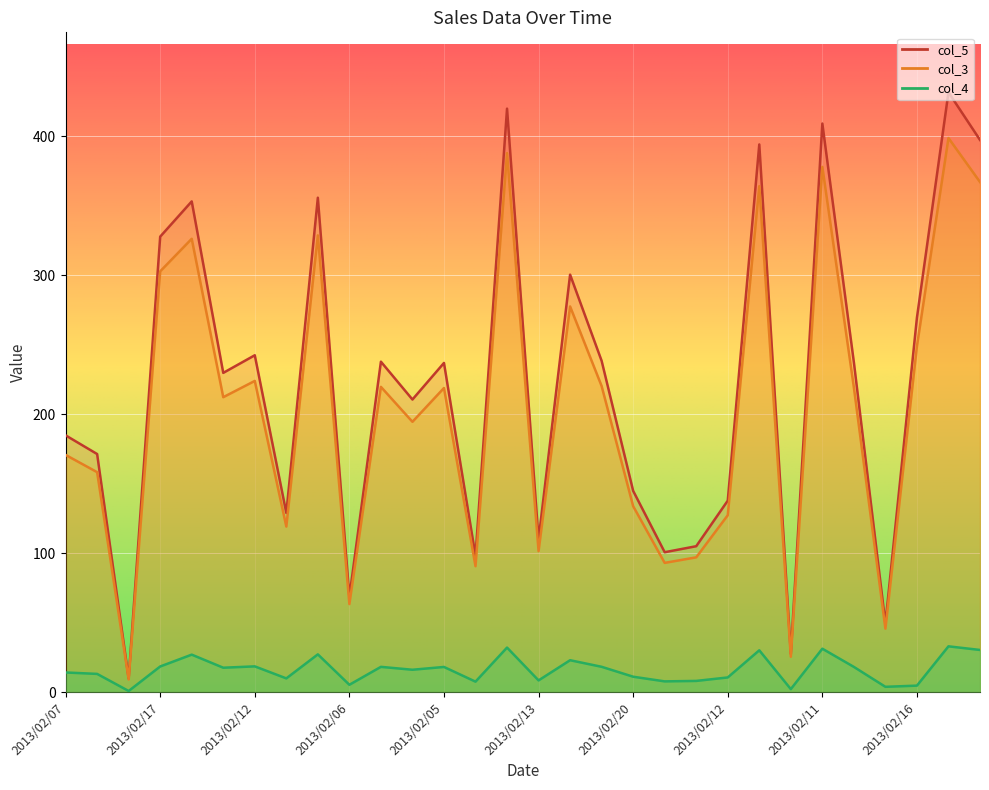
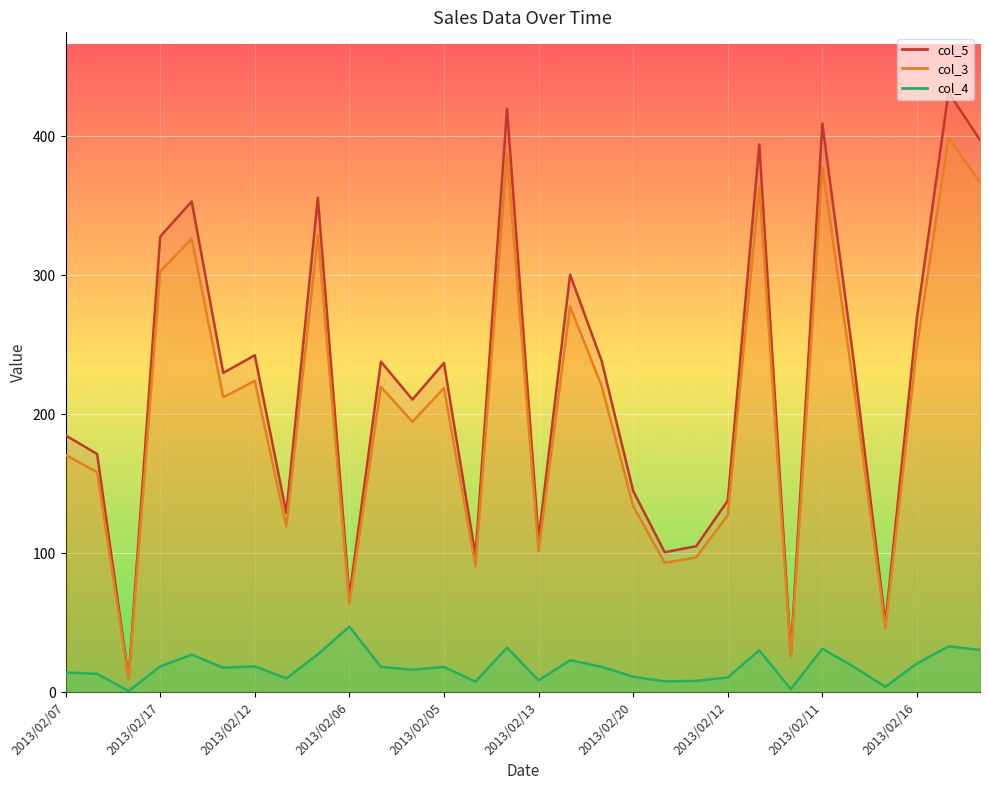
col_4, 2013/02/06: 5 -> 47
col_4, 2013/02/16: 5 -> 21
